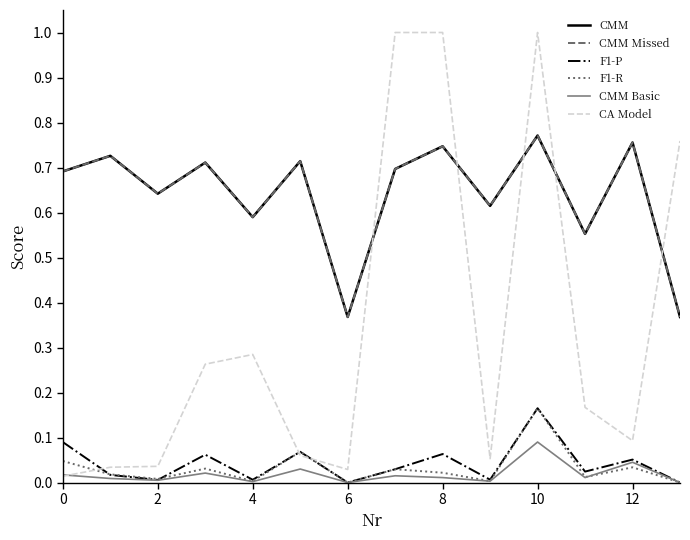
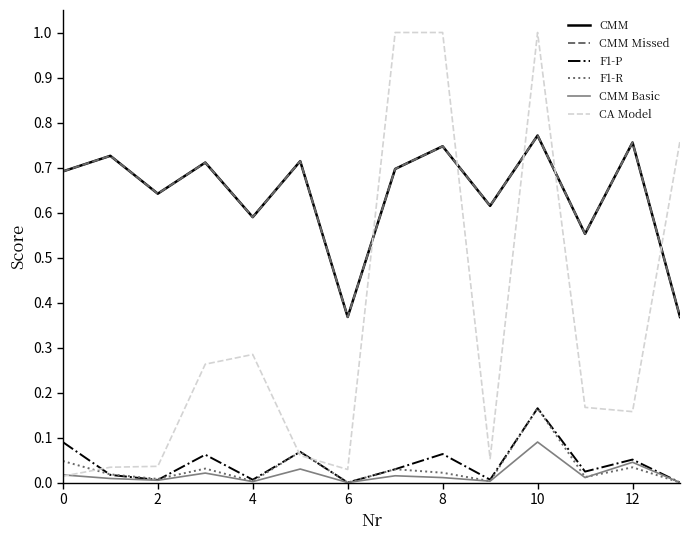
CA Model, 12: 0.09 -> 0.16
